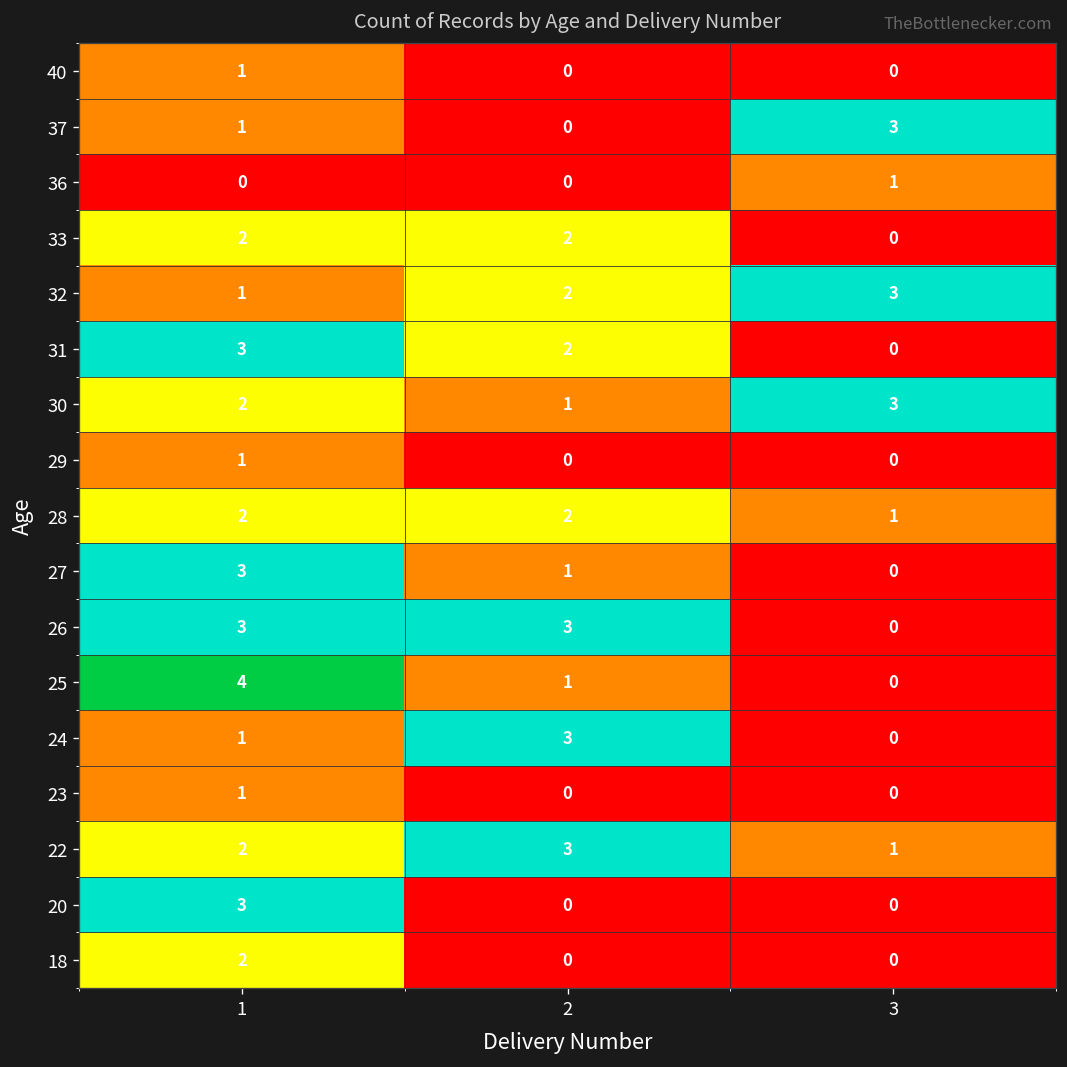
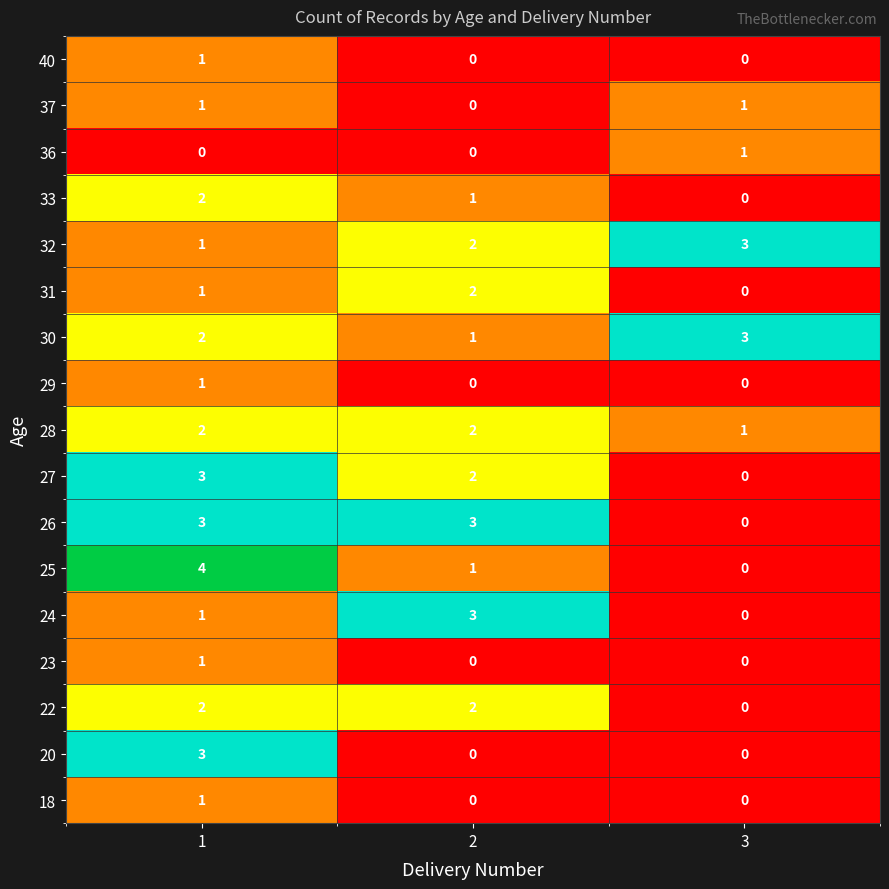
37, 3: 3 -> 1
33, 2: 2 -> 1
31, 1: 3 -> 1
27, 2: 1 -> 2
22, 2: 3 -> 2
22, 3: 1 -> 0
18, 1: 2 -> 1
